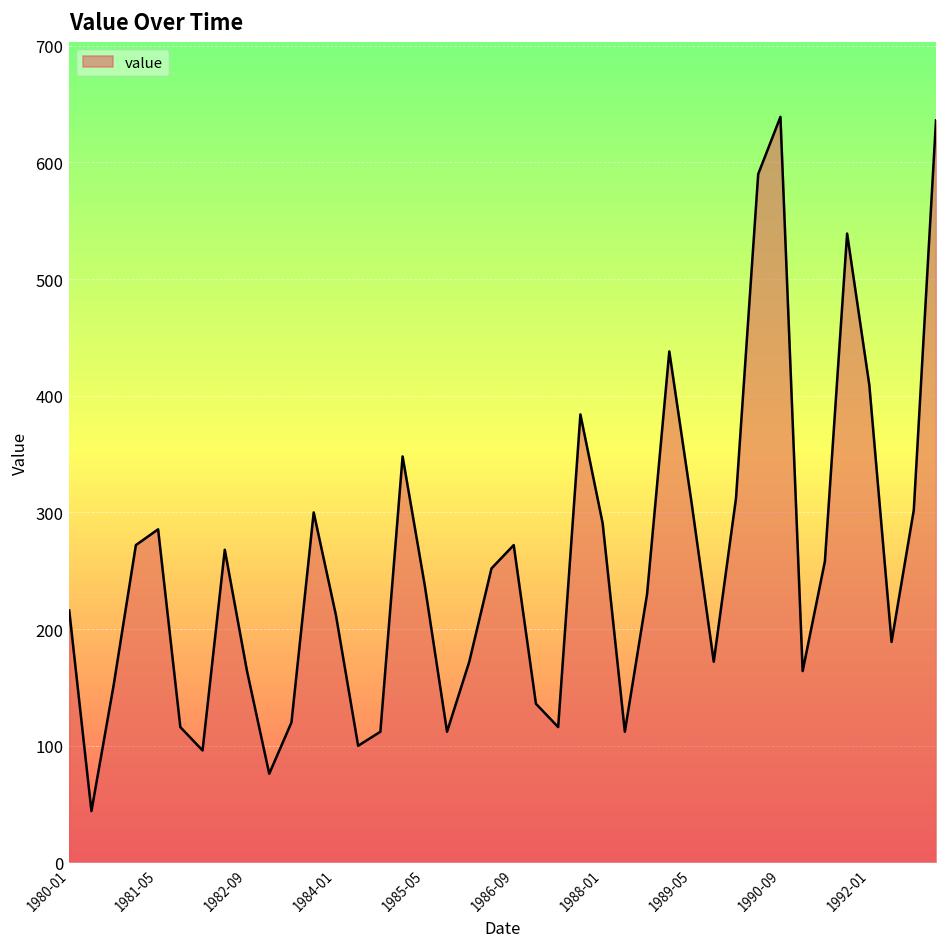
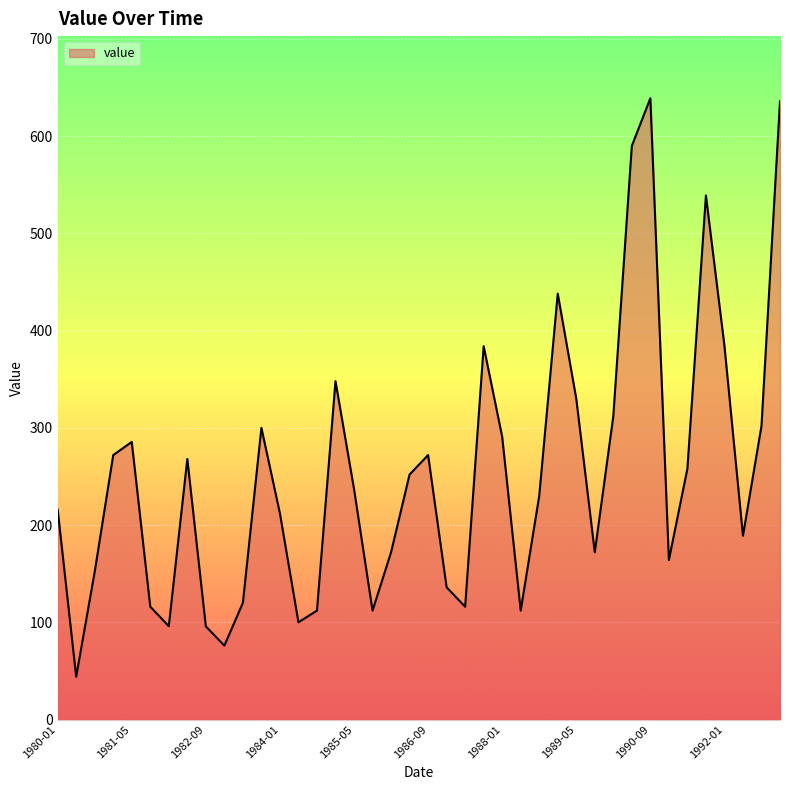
1982-09: 160 -> 100
1989-05: 310 -> 330
1992-01: 410 -> 380
